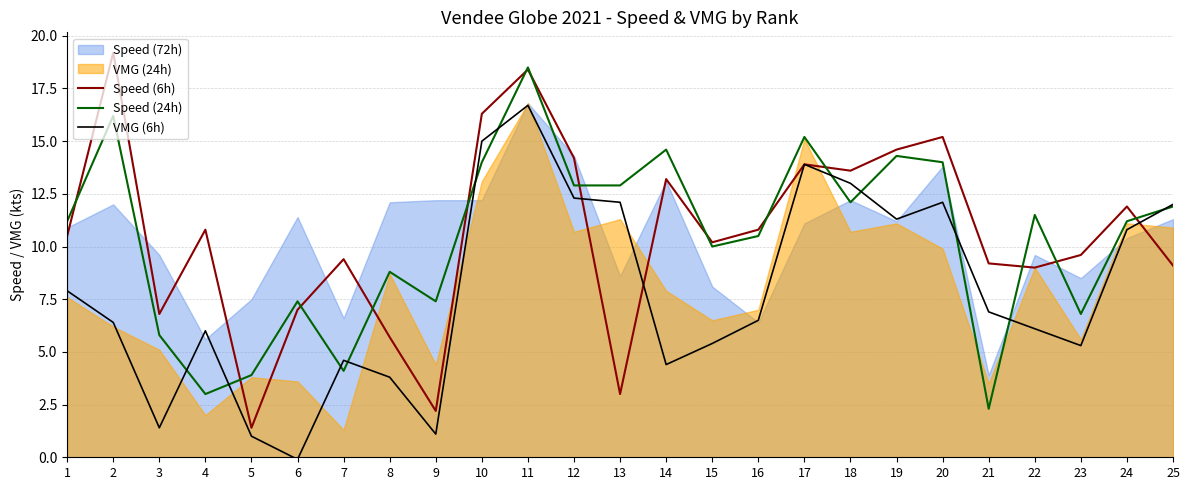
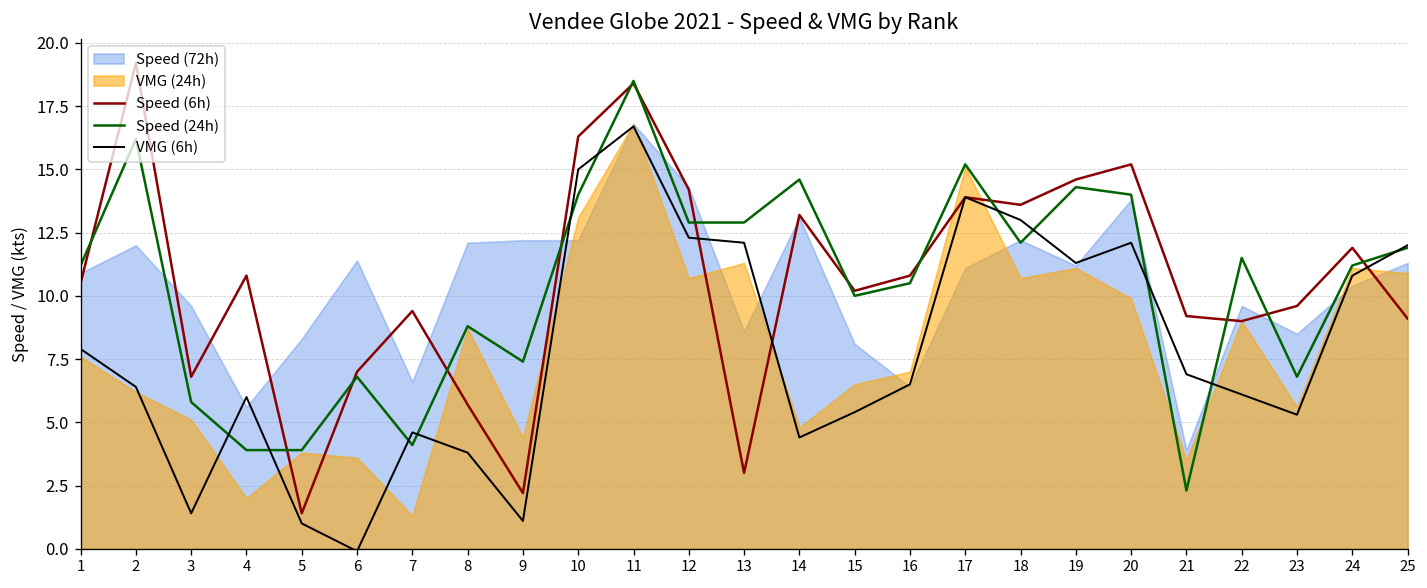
Speed (24h), 4: 3.0 -> 3.9
Speed (72h), 5: 7.5 -> 8.3
Speed (24h), 6: 7.4 -> 6.8
VMG (24h), 14: 7.9 -> 4.8
